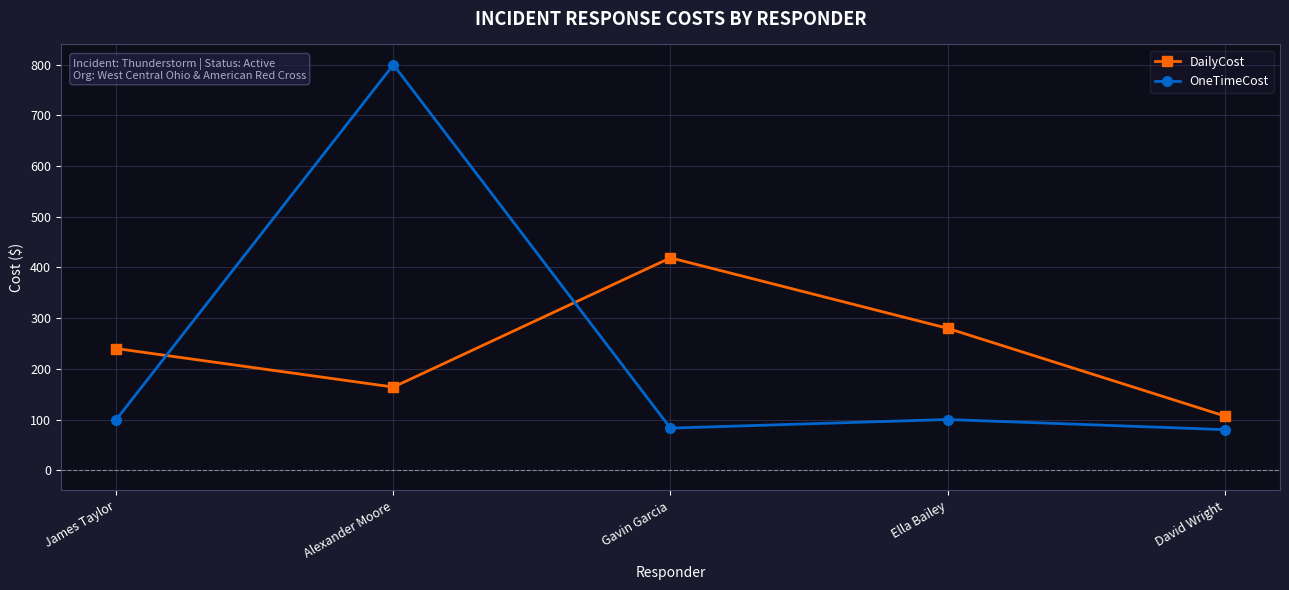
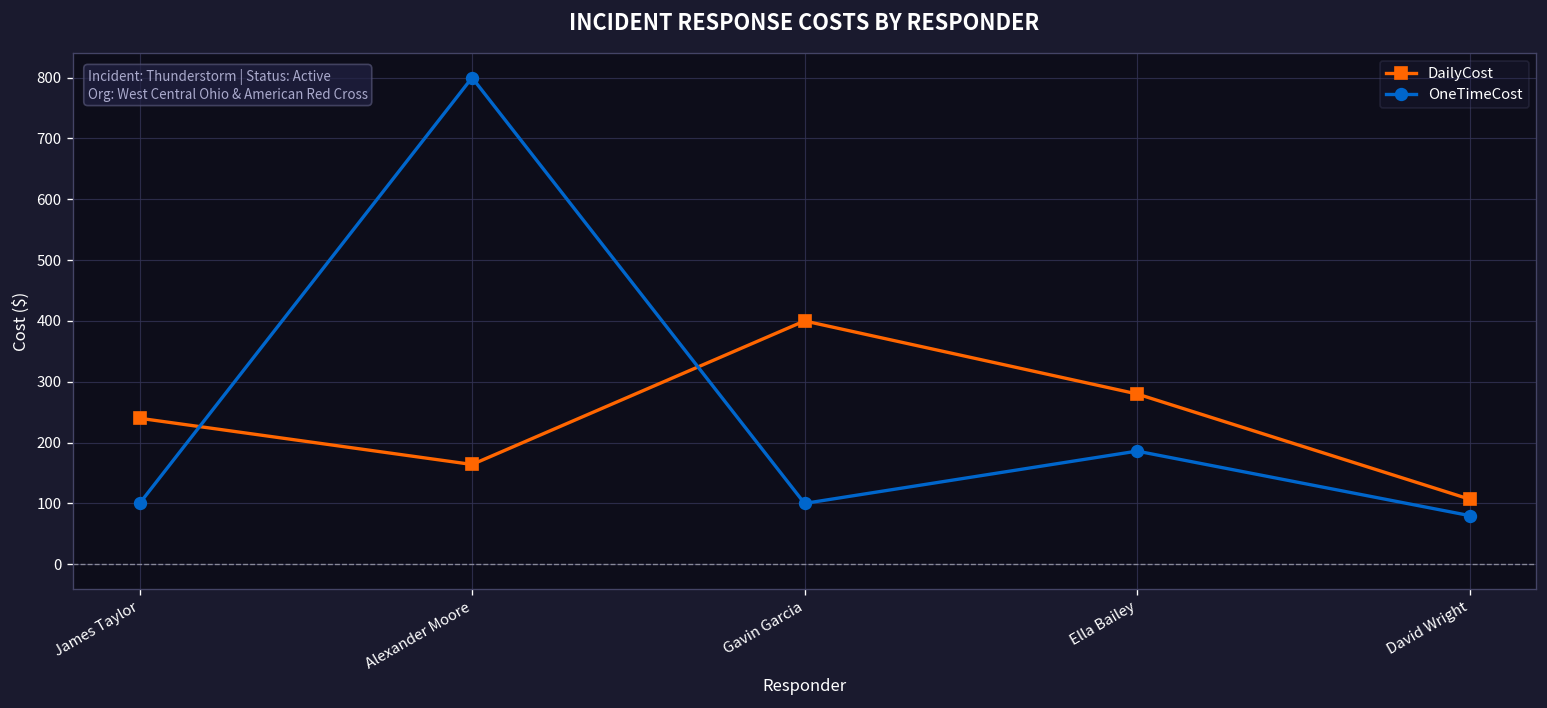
DailyCost, Gavin Garcia: 420 -> 400
OneTimeCost, Gavin Garcia: 80 -> 100
OneTimeCost, Ella Bailey: 100 -> 190
